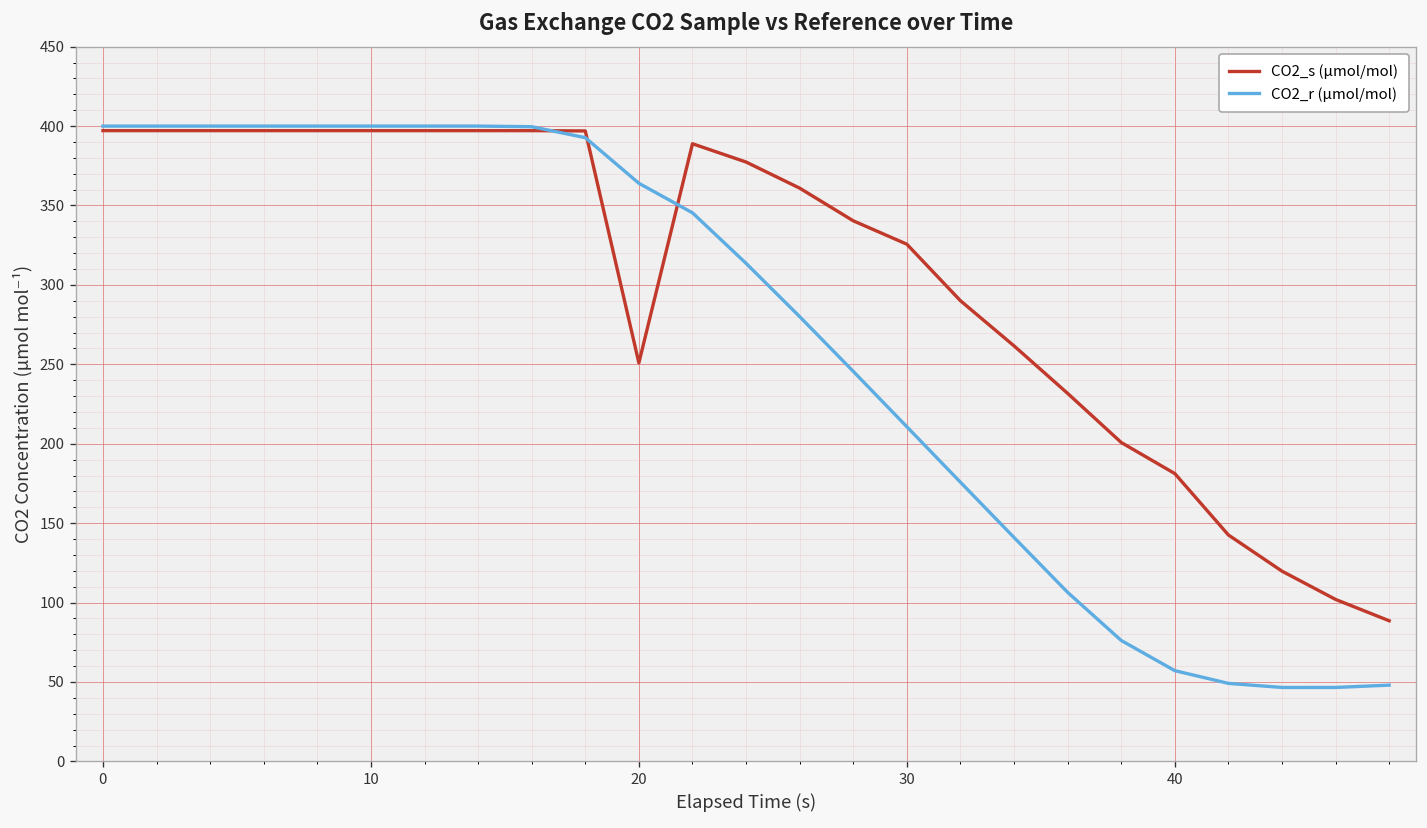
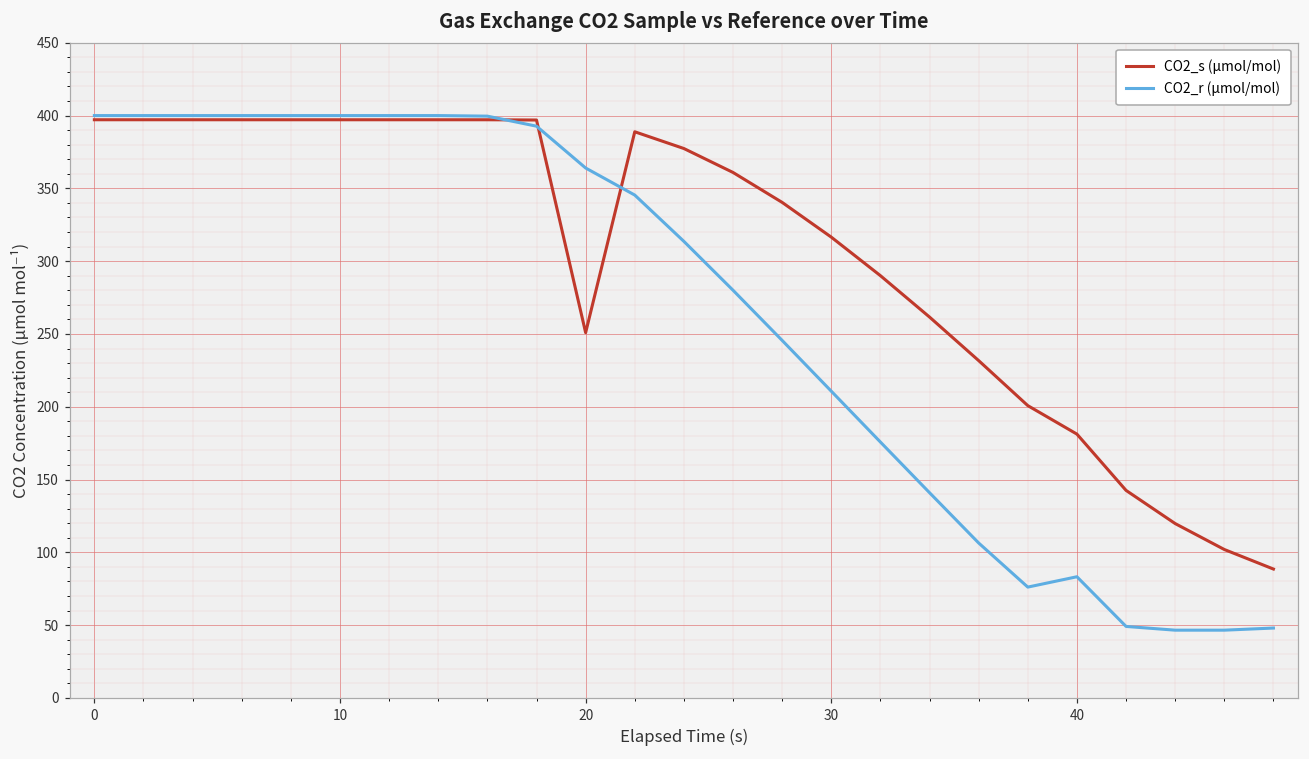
CO2_s (µmol/mol), 30: 326 -> 317
CO2_r (µmol/mol), 40: 57 -> 83
